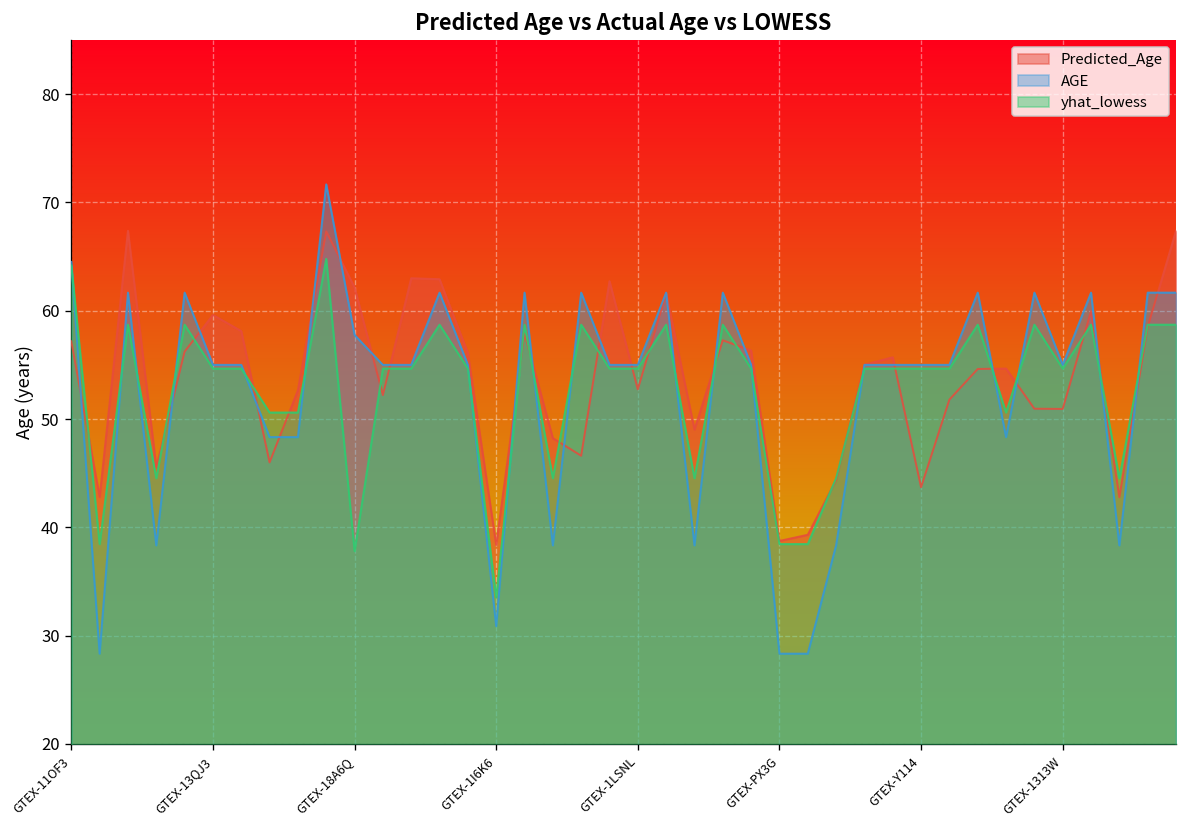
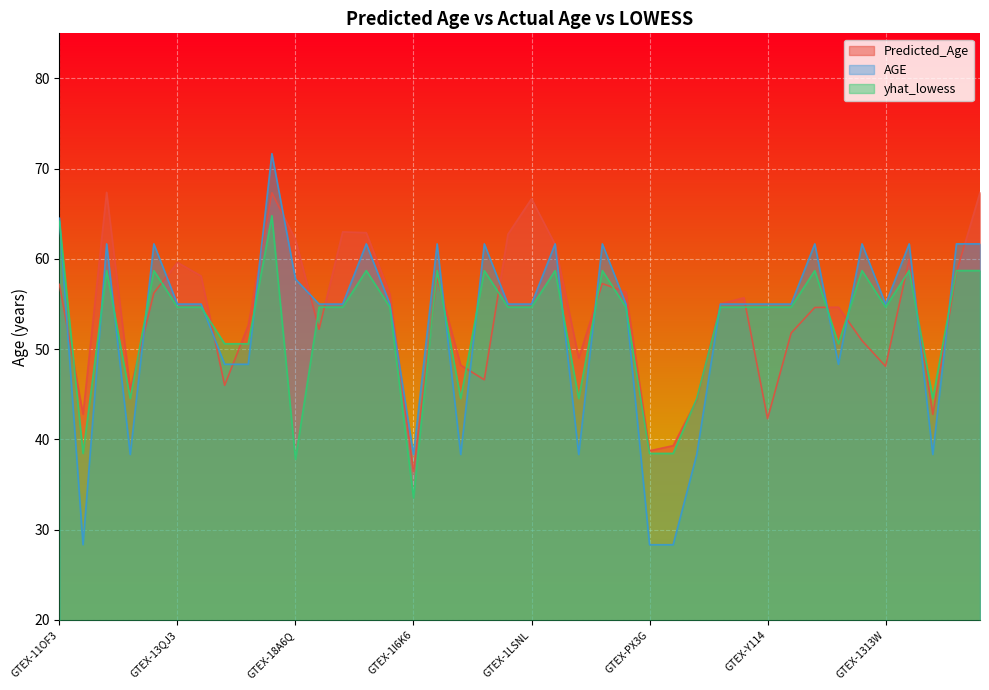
Predicted_Age, GTEX-1I6K6: 38 -> 36
AGE, GTEX-1I6K6: 31 -> 38
Predicted_Age, GTEX-1LSNL: 53 -> 67
Predicted_Age, GTEX-Y114: 44 -> 42
Predicted_Age, GTEX-1313W: 51 -> 48
